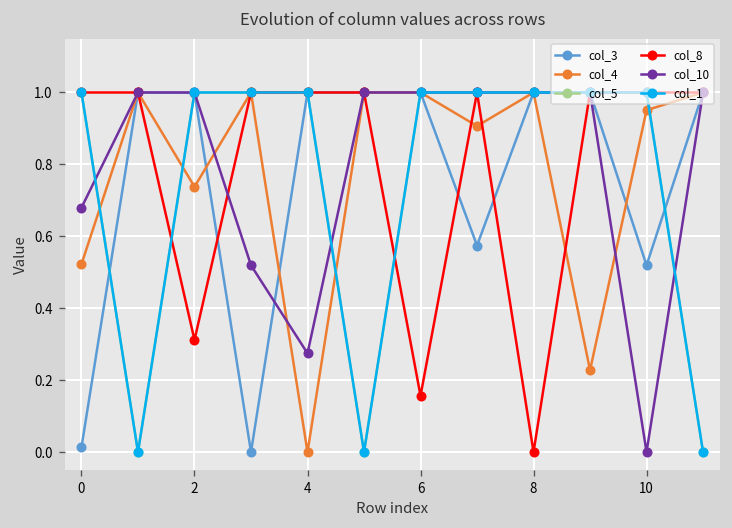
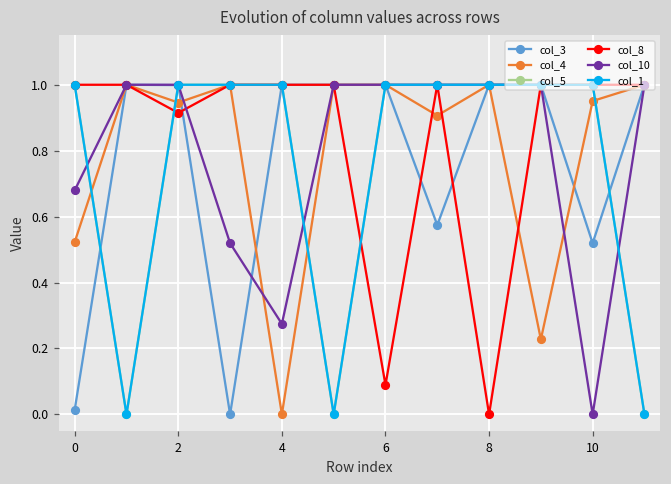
col_4, 2: 0.74 -> 0.95
col_8, 2: 0.31 -> 0.91
col_8, 6: 0.16 -> 0.09
